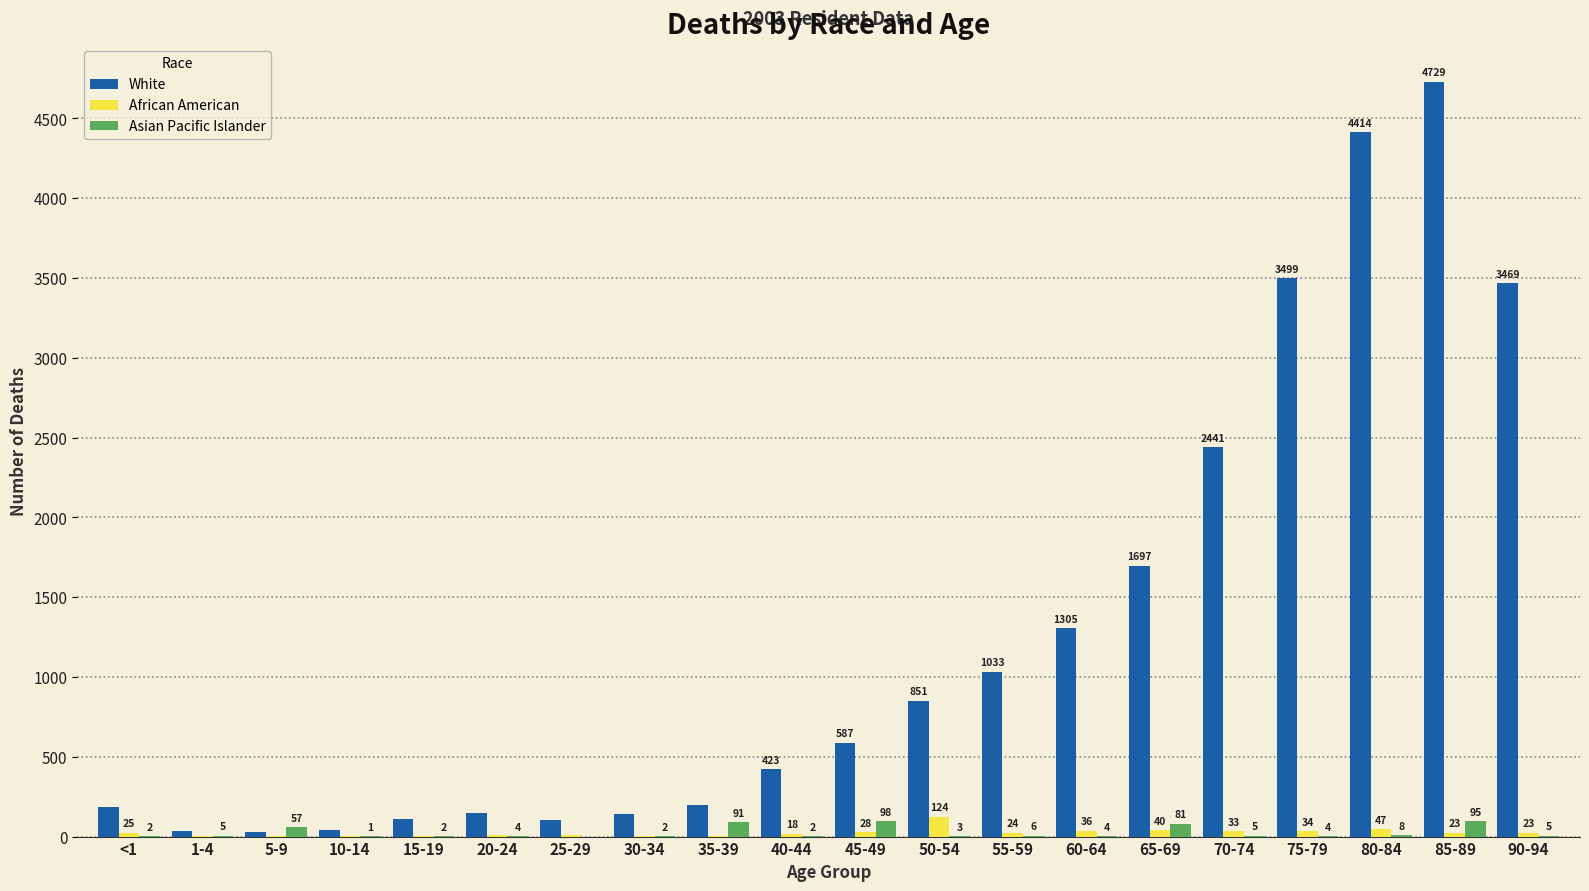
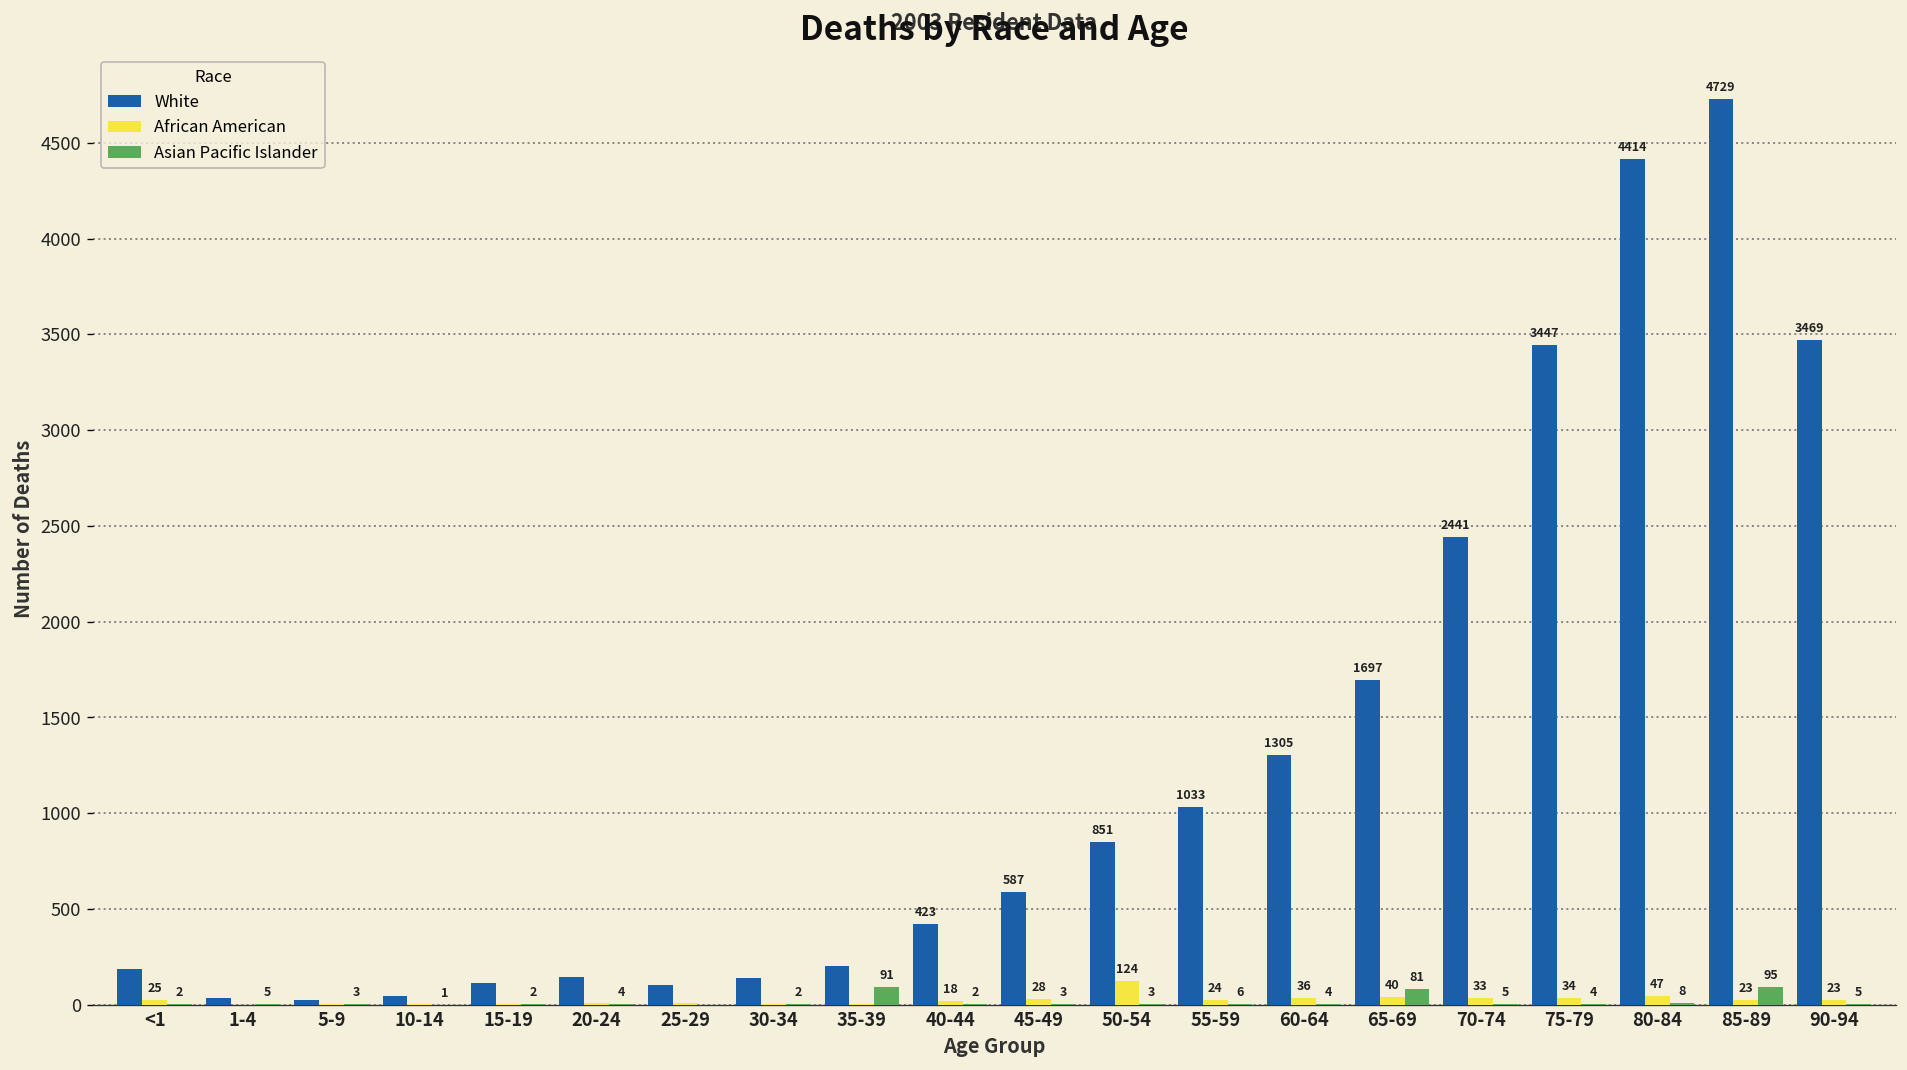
Asian Pacific Islander, 5-9: 57 -> 3
Asian Pacific Islander, 45-49: 98 -> 3
White, 75-79: 3499 -> 3447
